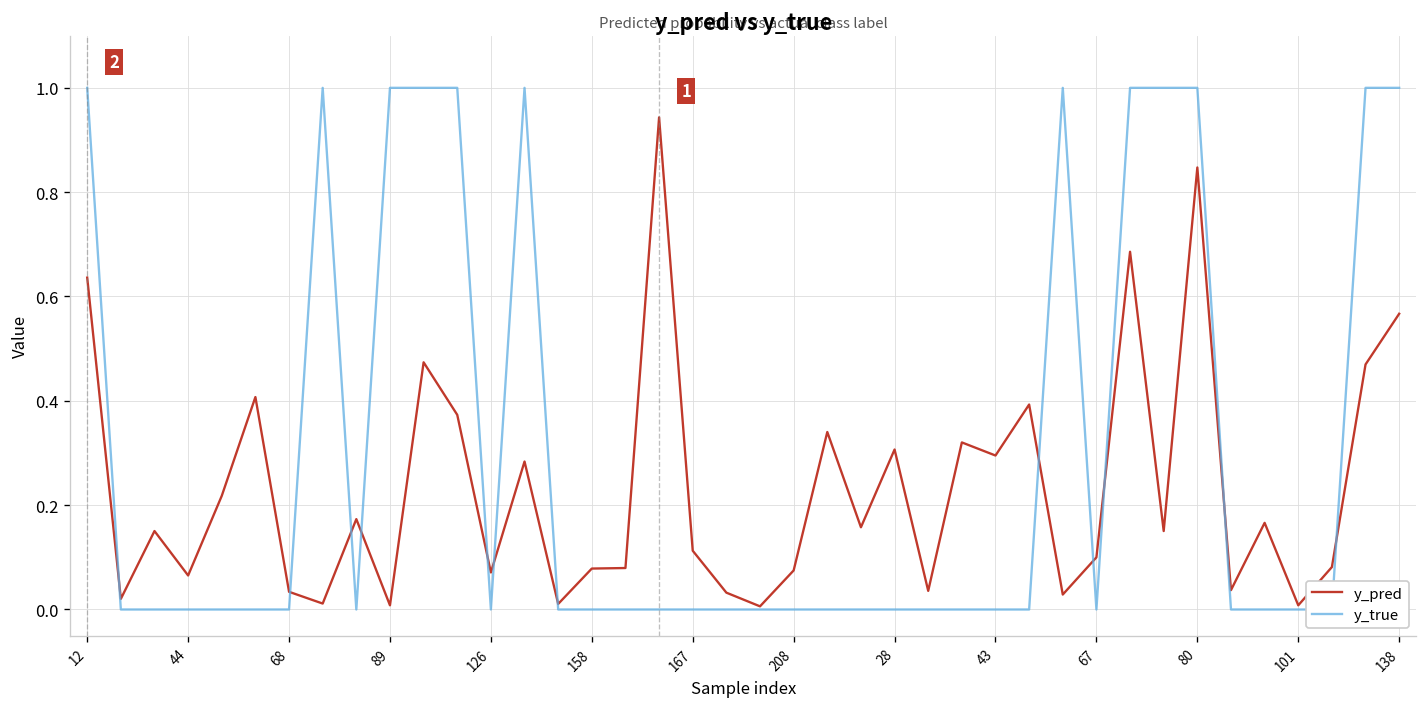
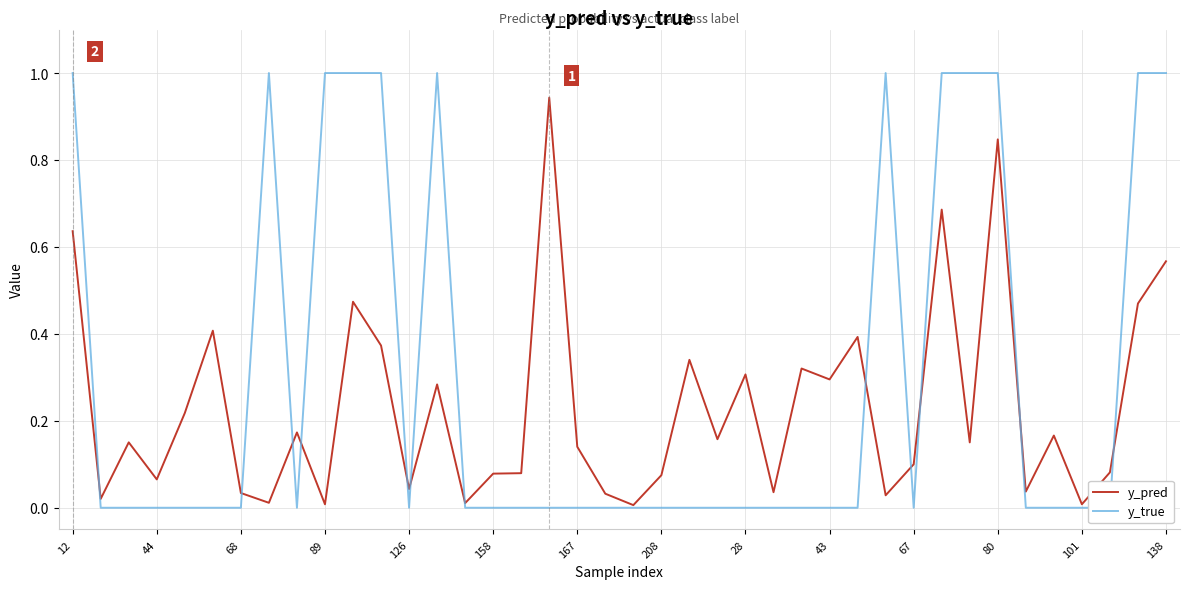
y_pred, 126: 0.07 -> 0.04
y_pred, 167: 0.11 -> 0.14
